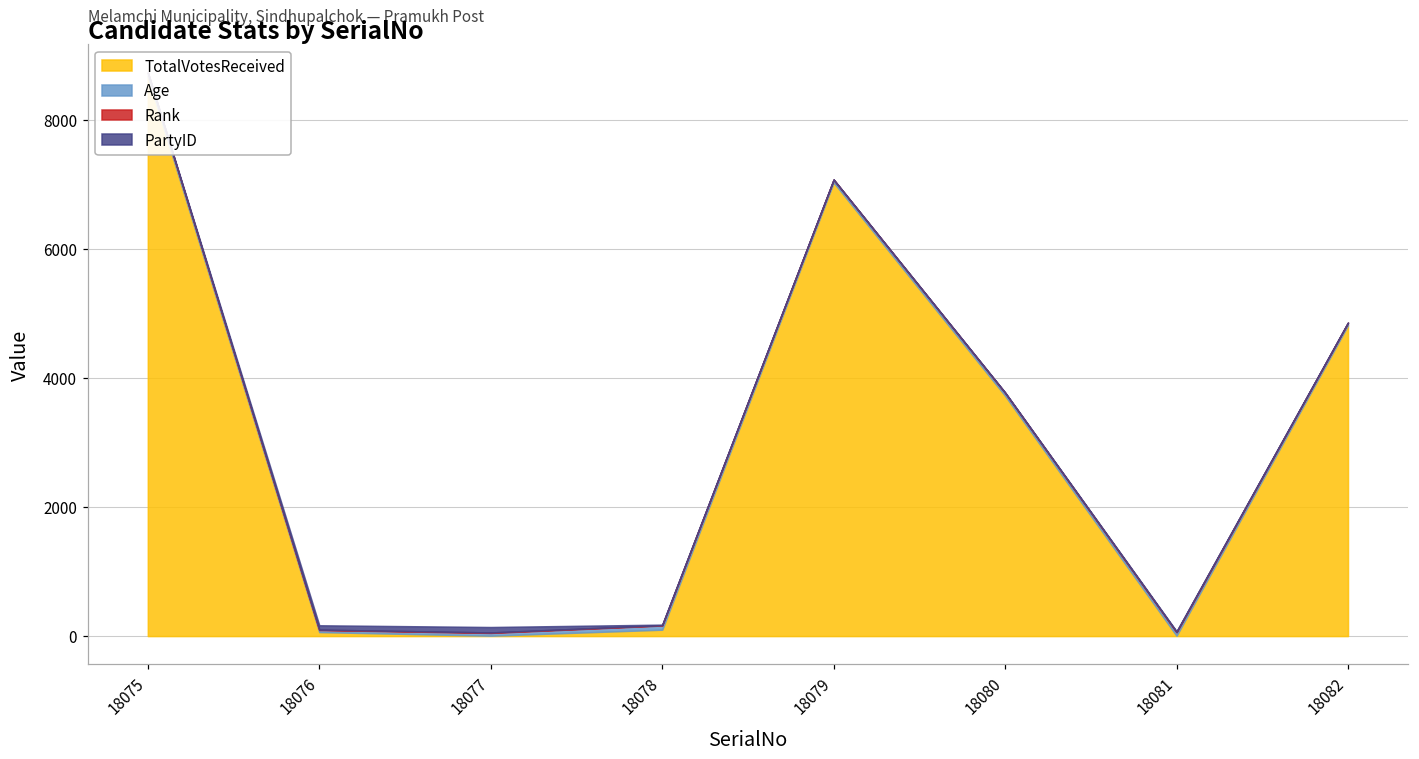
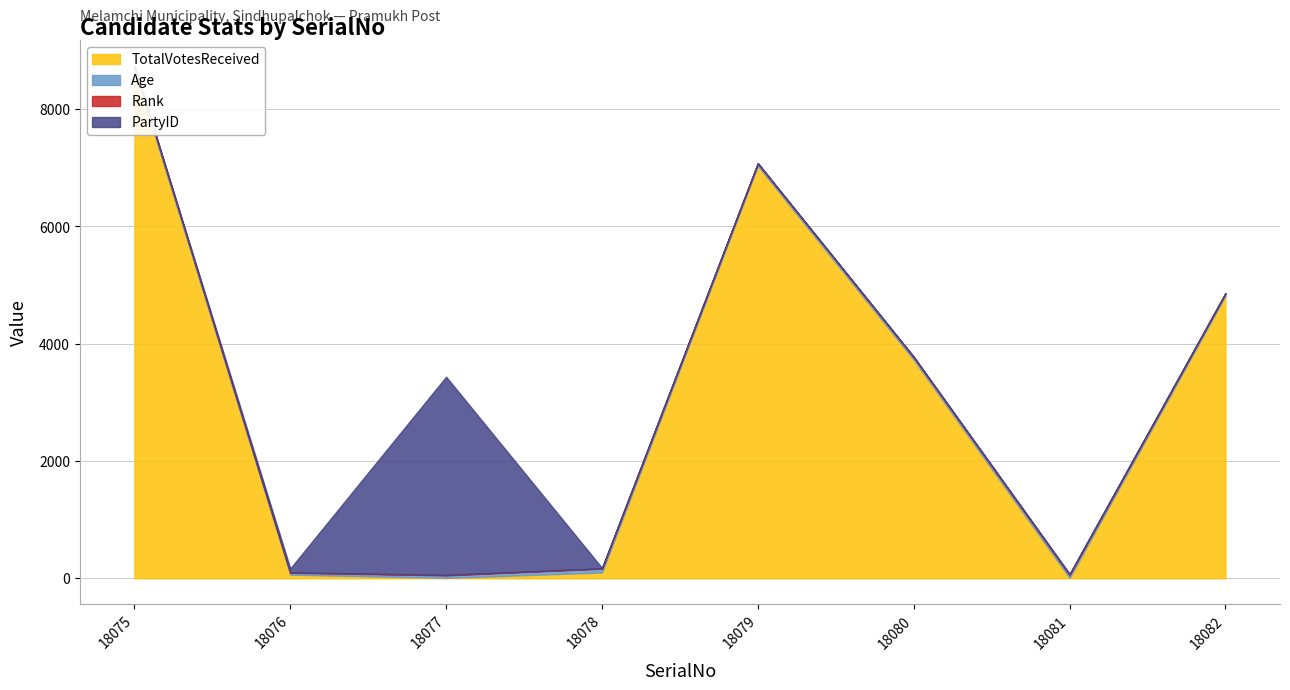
PartyID, 18077: 100 -> 3400
